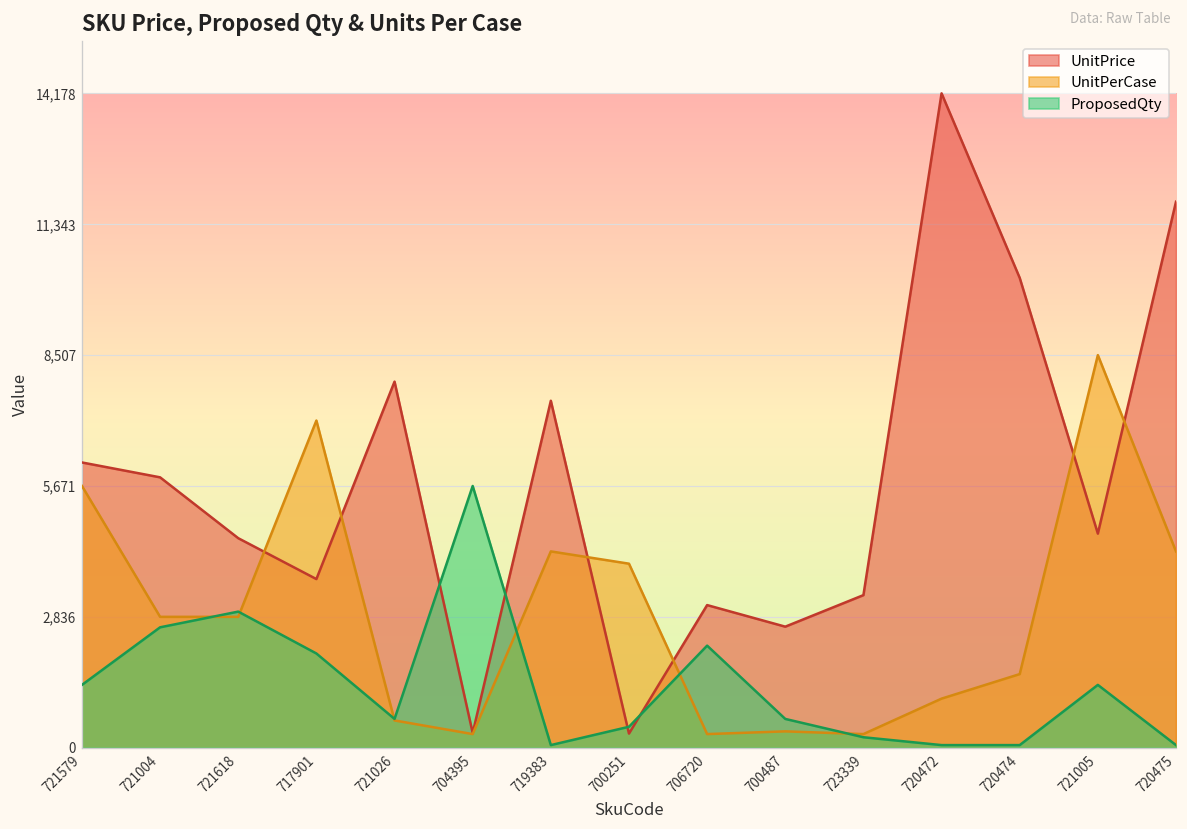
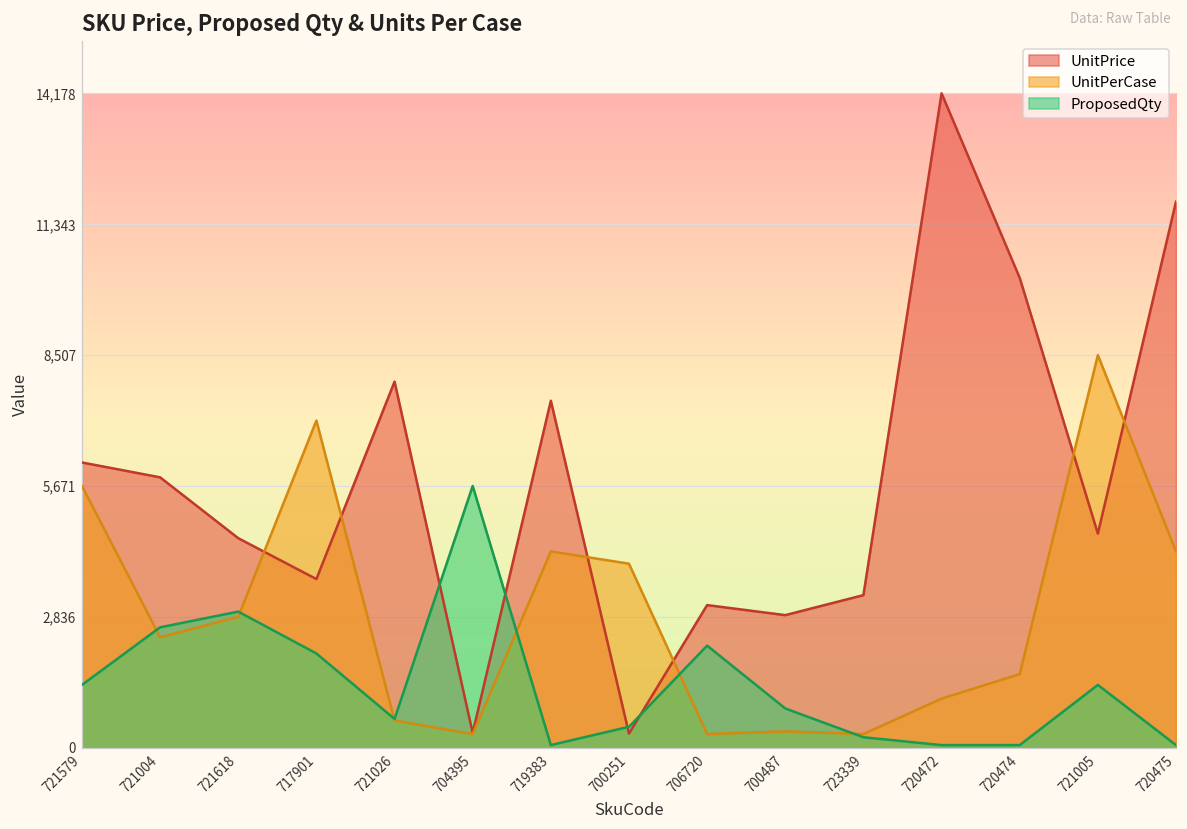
UnitPerCase, 721004: 2,800 -> 2,400
UnitPrice, 700487: 2,600 -> 2,900
ProposedQty, 700487: 600 -> 900
